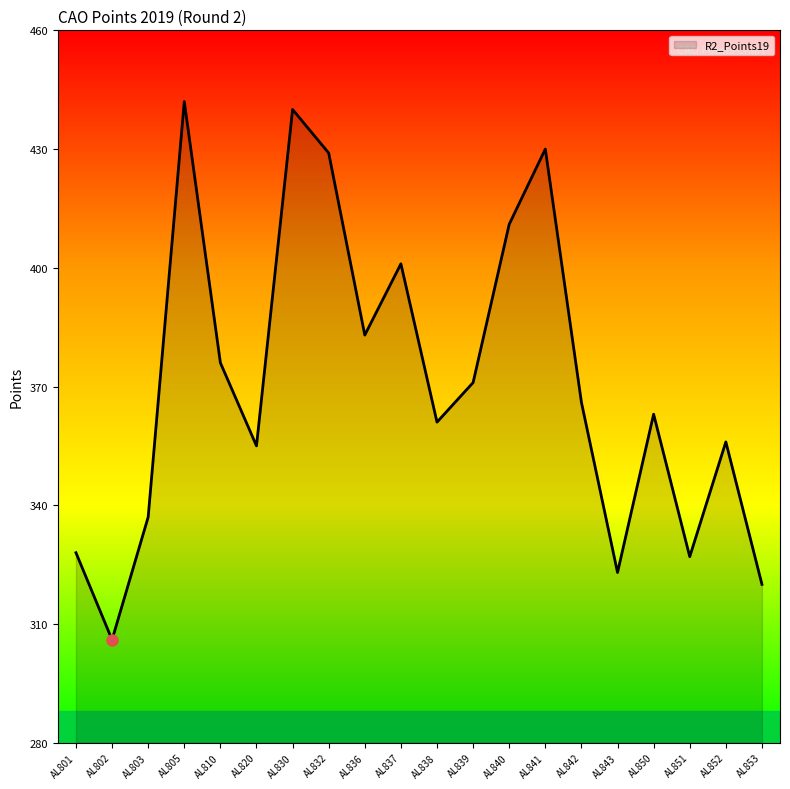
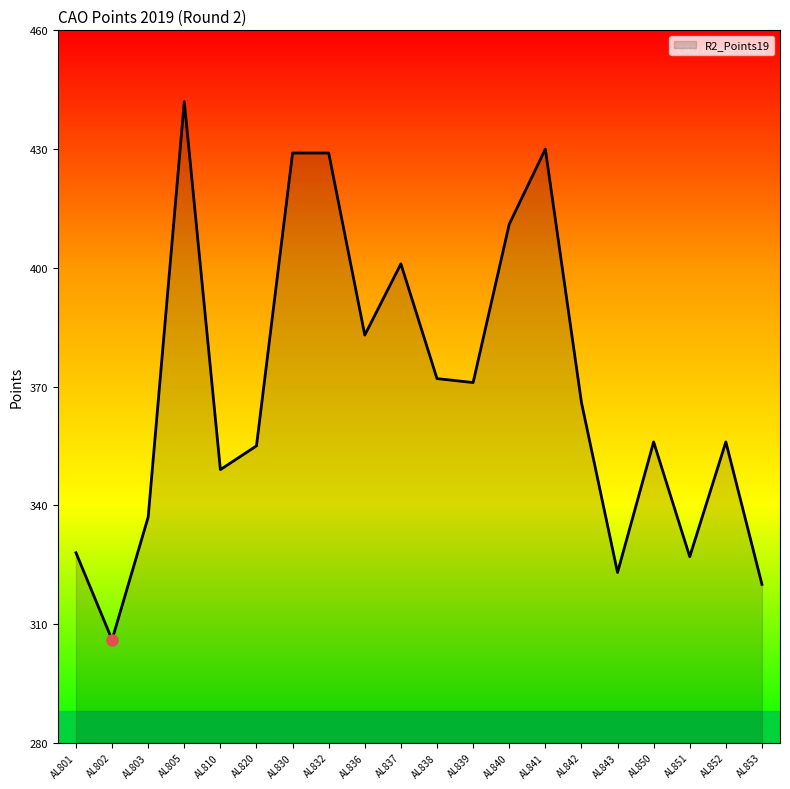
R2_Points19, AL810: 376 -> 349
R2_Points19, AL830: 440 -> 429
R2_Points19, AL838: 361 -> 372
R2_Points19, AL850: 363 -> 356
